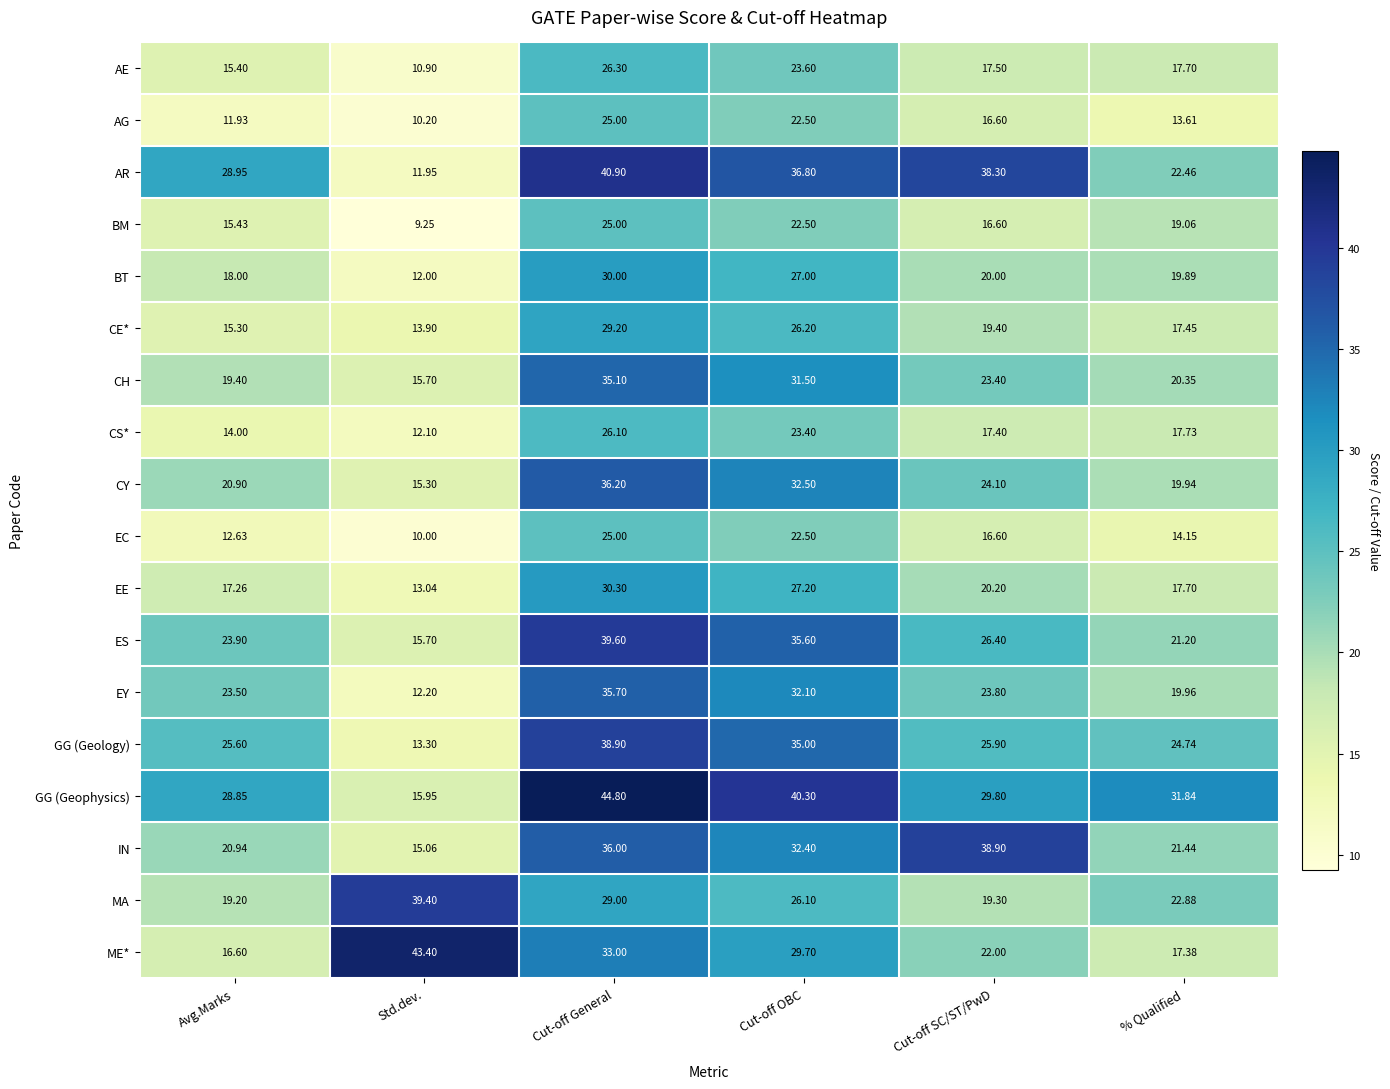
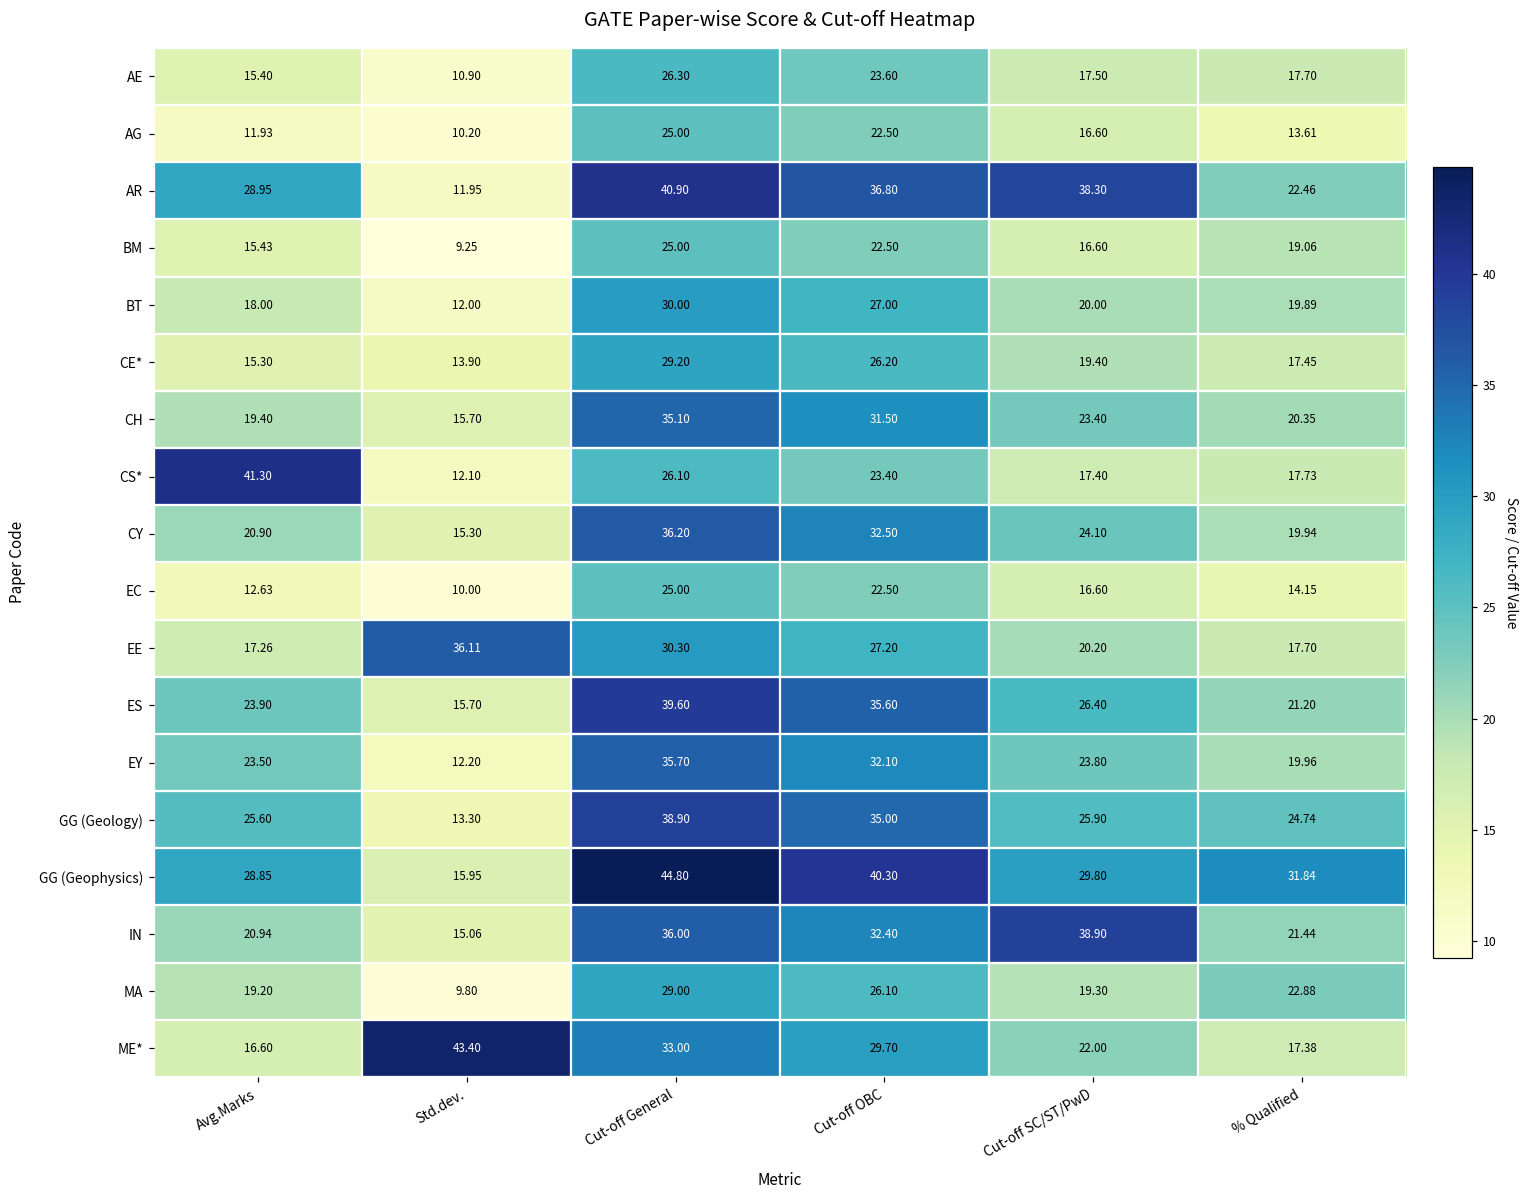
CS*, Avg.Marks: 14.00 -> 41.30
EE, Std.dev.: 13.04 -> 36.11
MA, Std.dev.: 39.40 -> 9.80
